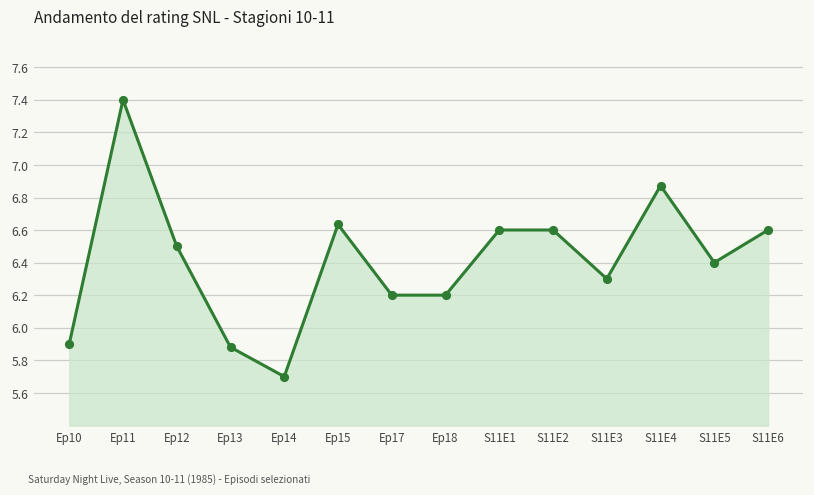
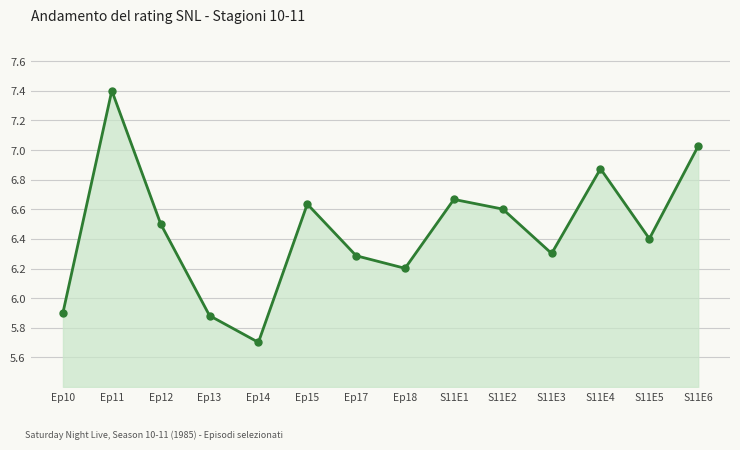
Ep17: 6.20 -> 6.29
S11E1: 6.60 -> 6.67
S11E6: 6.60 -> 7.03
